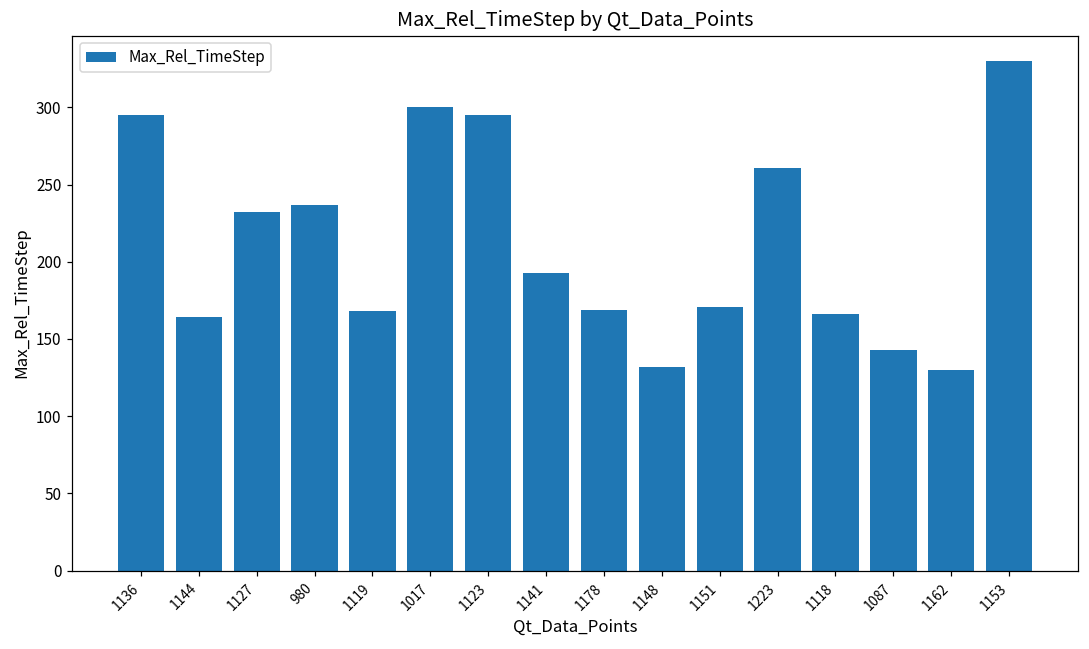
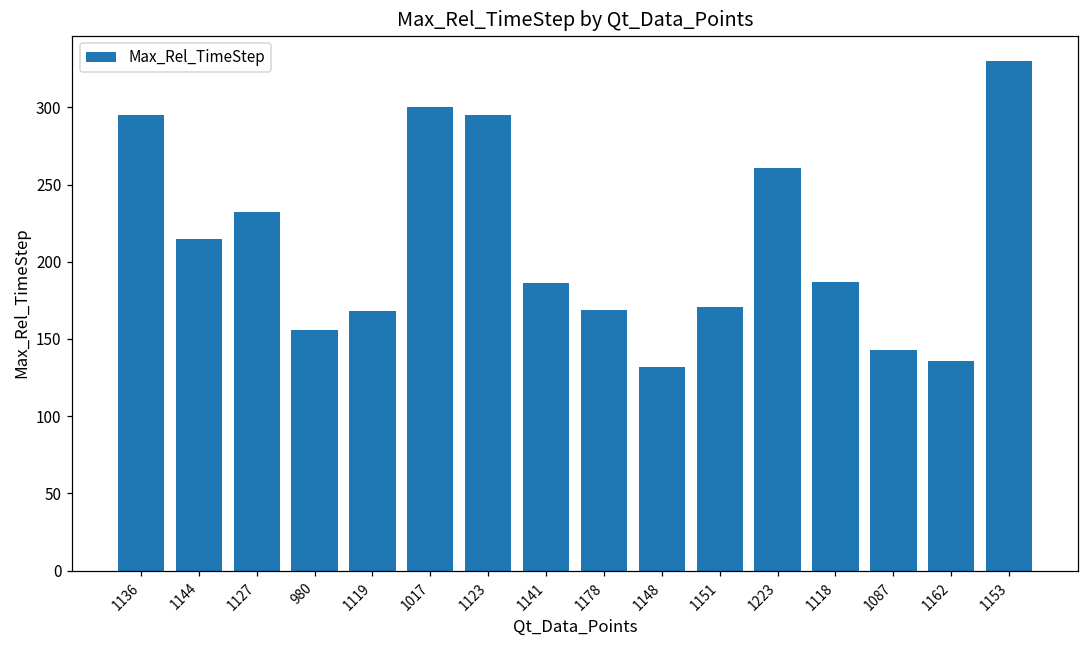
1144: 164 -> 215
980: 237 -> 156
1141: 193 -> 186
1118: 166 -> 187
1162: 130 -> 136
